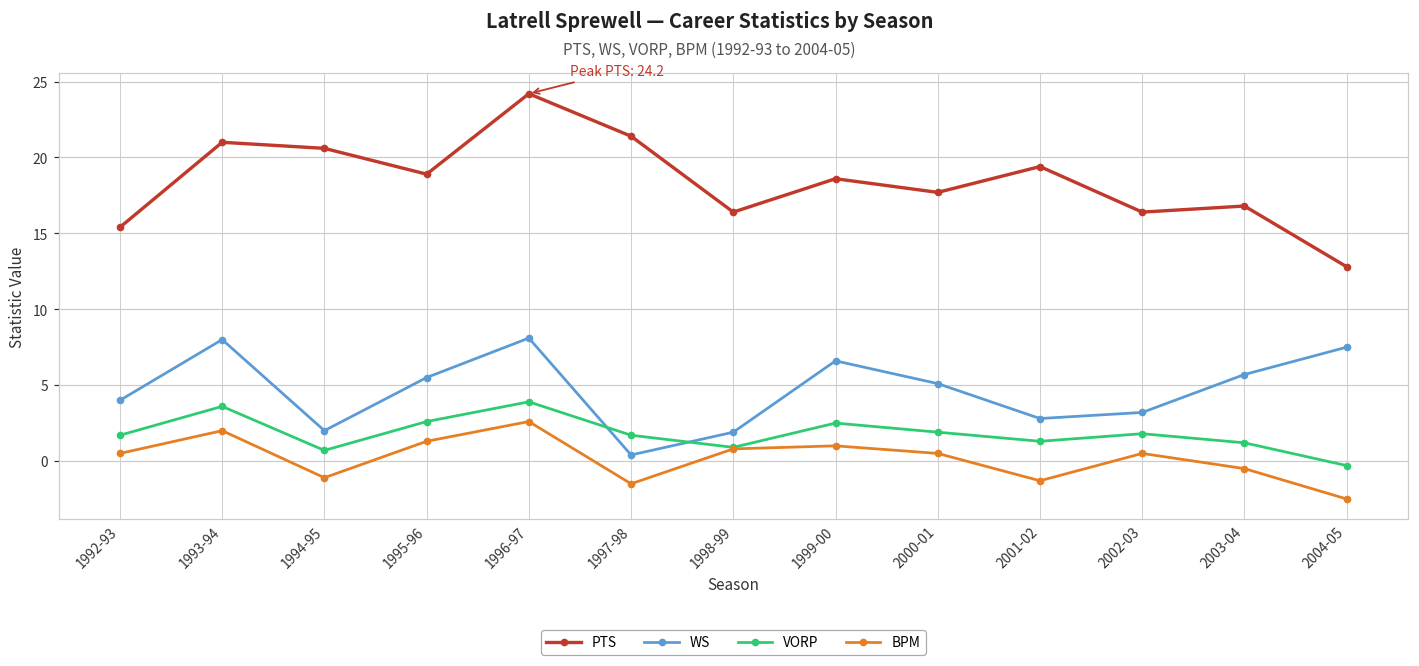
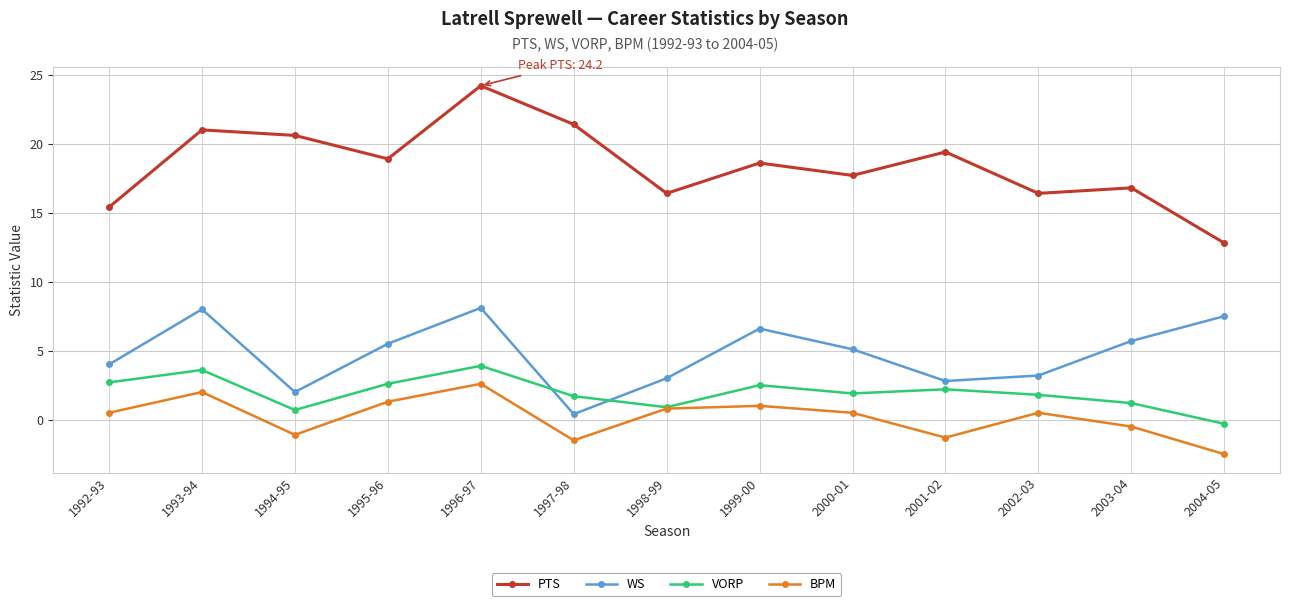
VORP, 1992-93: 1.7 -> 2.7
WS, 1998-99: 1.9 -> 3.0
VORP, 2001-02: 1.3 -> 2.2
